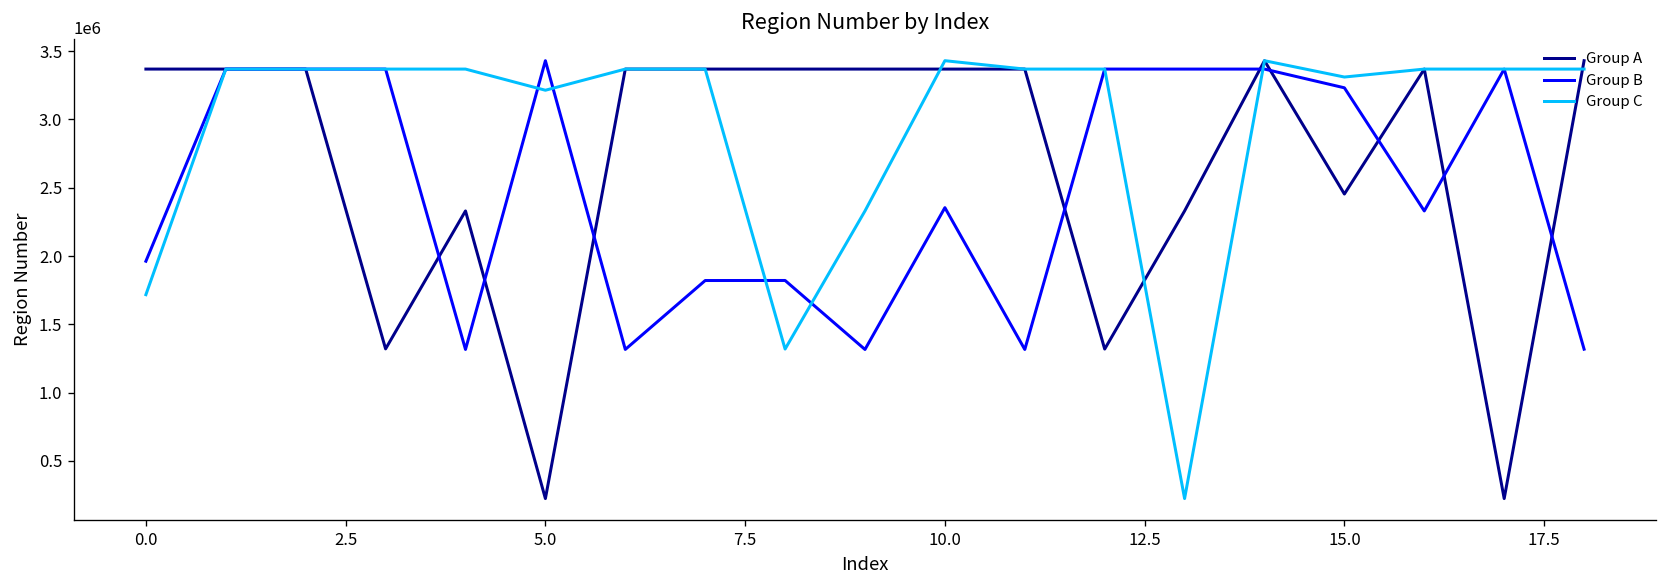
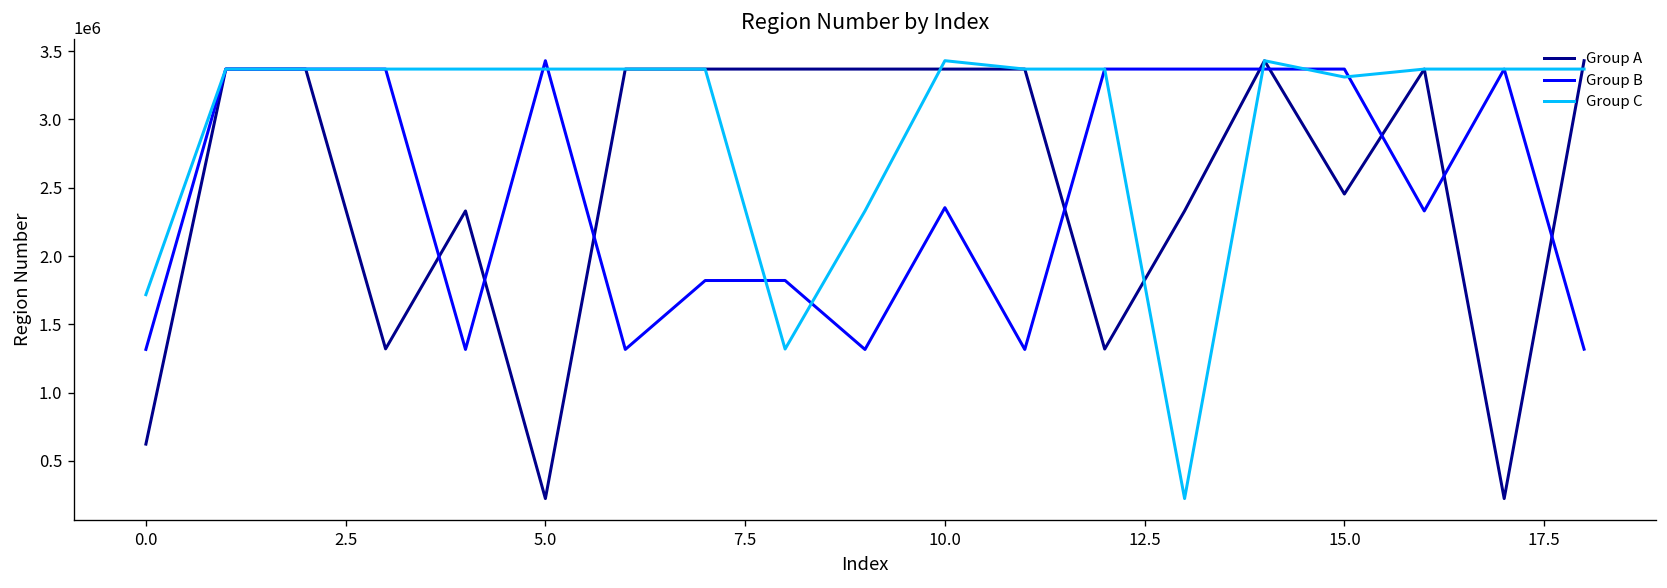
Group A, 0.0: 3370000 -> 620000
Group B, 0.0: 1960000 -> 1320000
Group C, 5.0: 3210000 -> 3370000
Group B, 15.0: 3230000 -> 3370000
